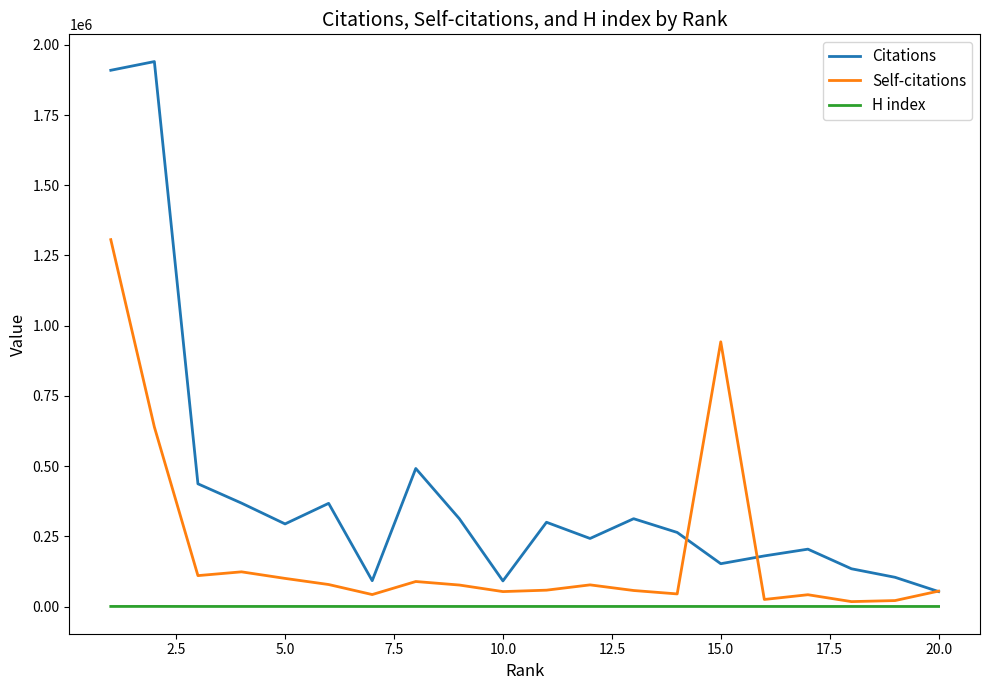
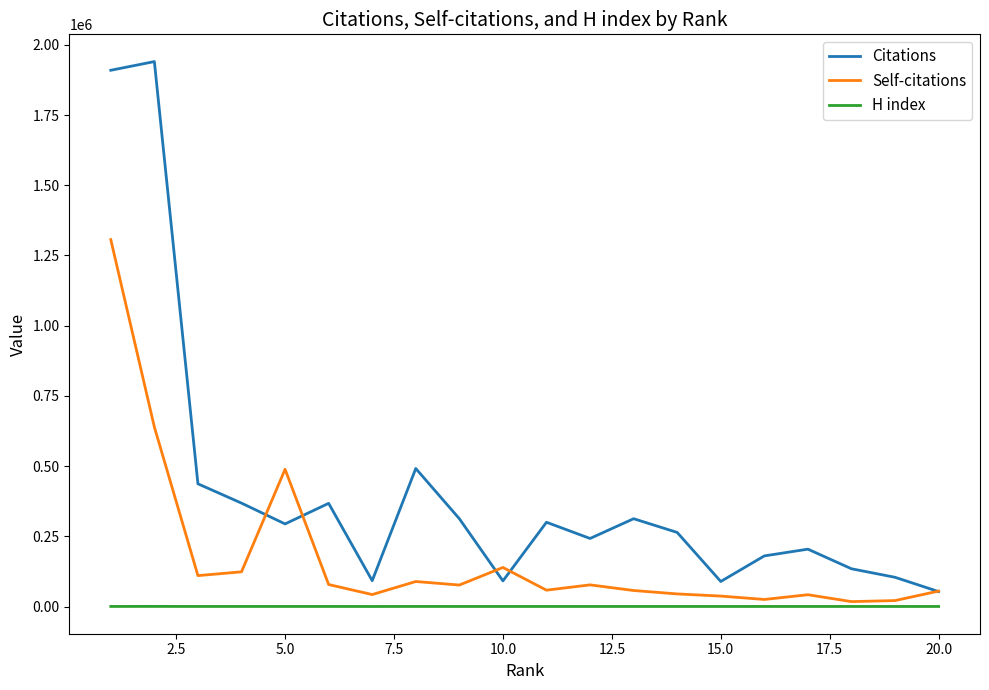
Self-citations, 5.0: 100000 -> 490000
Self-citations, 10.0: 50000 -> 140000
Citations, 15.0: 150000 -> 90000
Self-citations, 15.0: 940000 -> 40000
